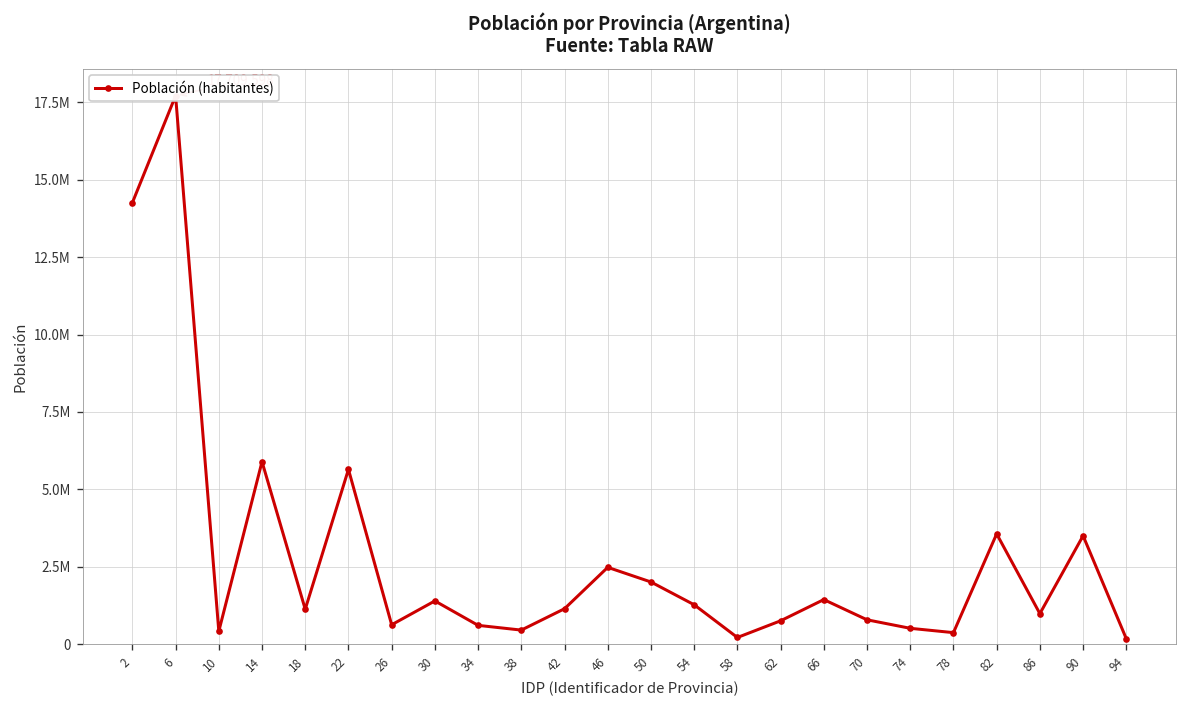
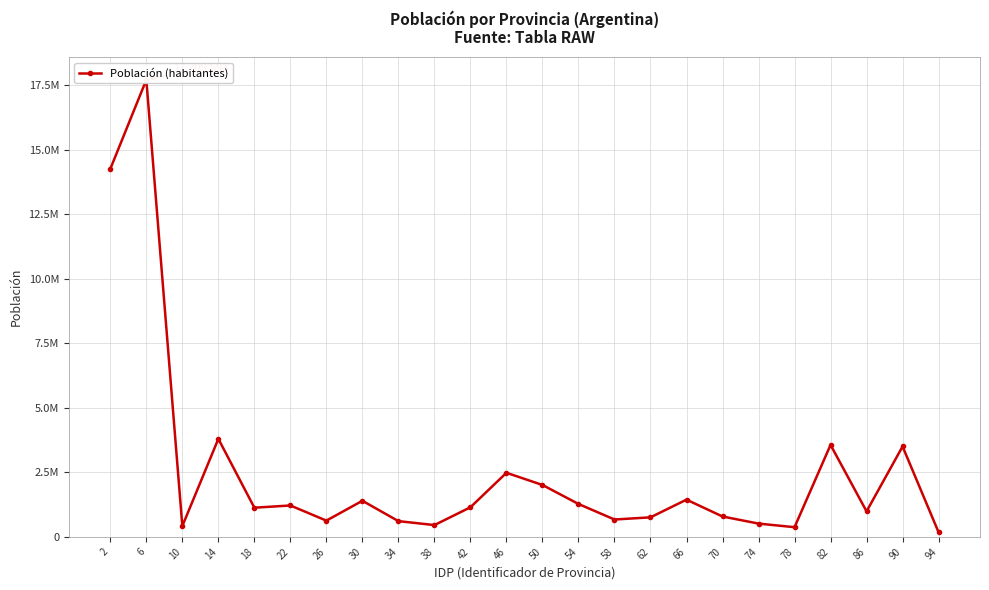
14: 5900000 -> 3800000
22: 5600000 -> 1200000
58: 200000 -> 700000
